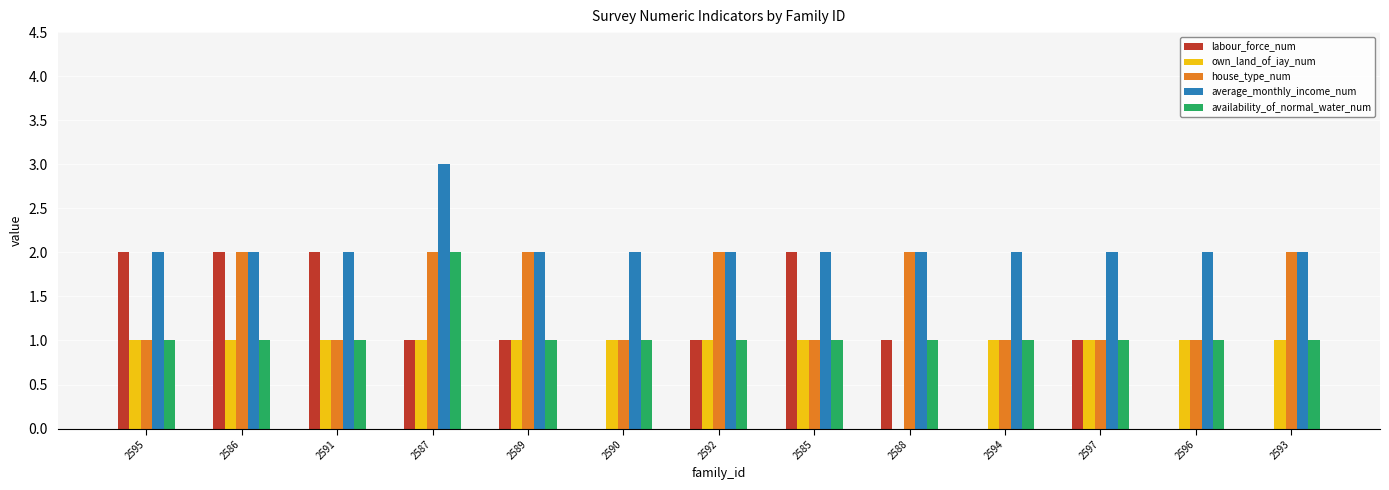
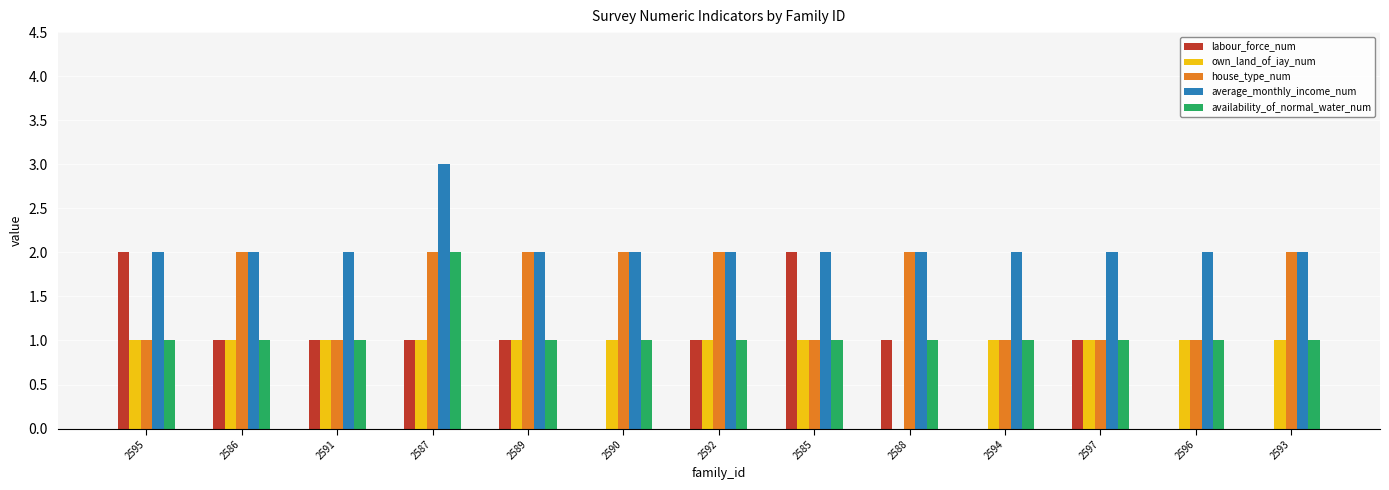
labour_force_num, 2586: 2 -> 1
labour_force_num, 2591: 2 -> 1
house_type_num, 2590: 1 -> 2
